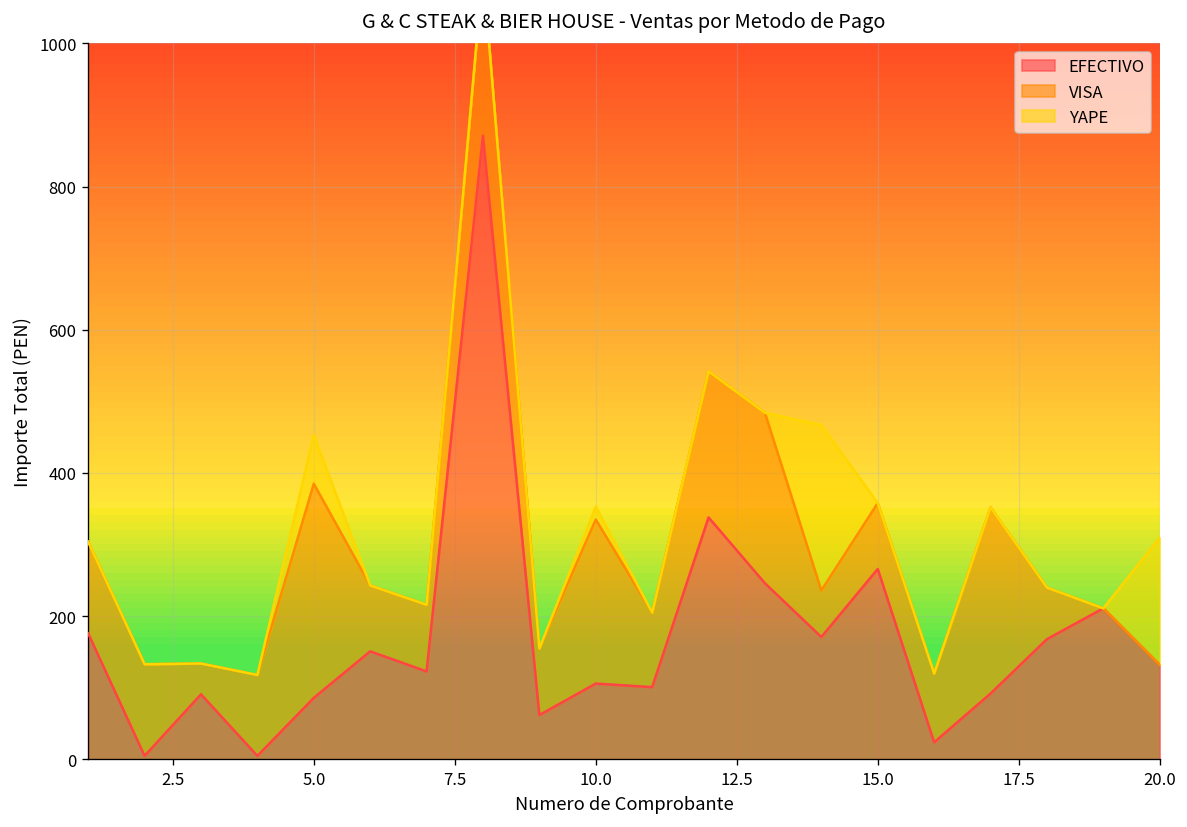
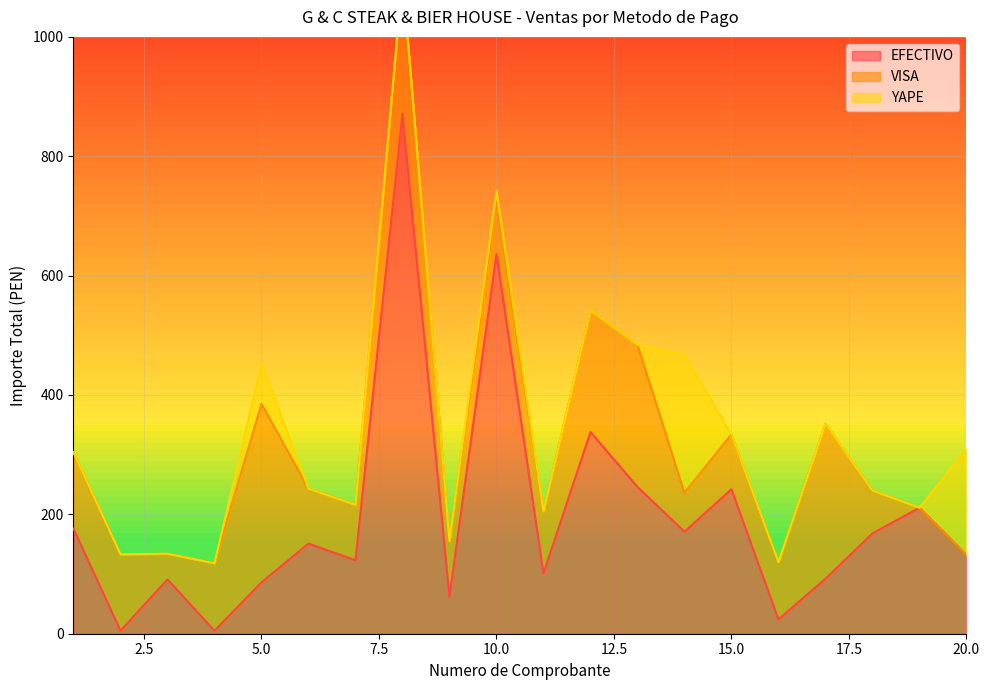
EFECTIVO, 10.0: 110 -> 640
VISA, 10.0: 230 -> 90
EFECTIVO, 15.0: 270 -> 240
